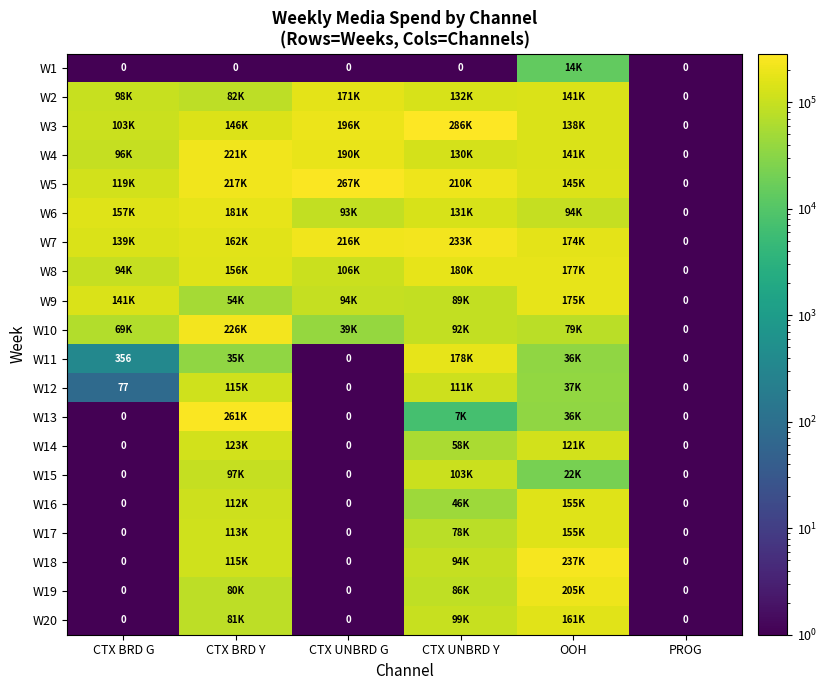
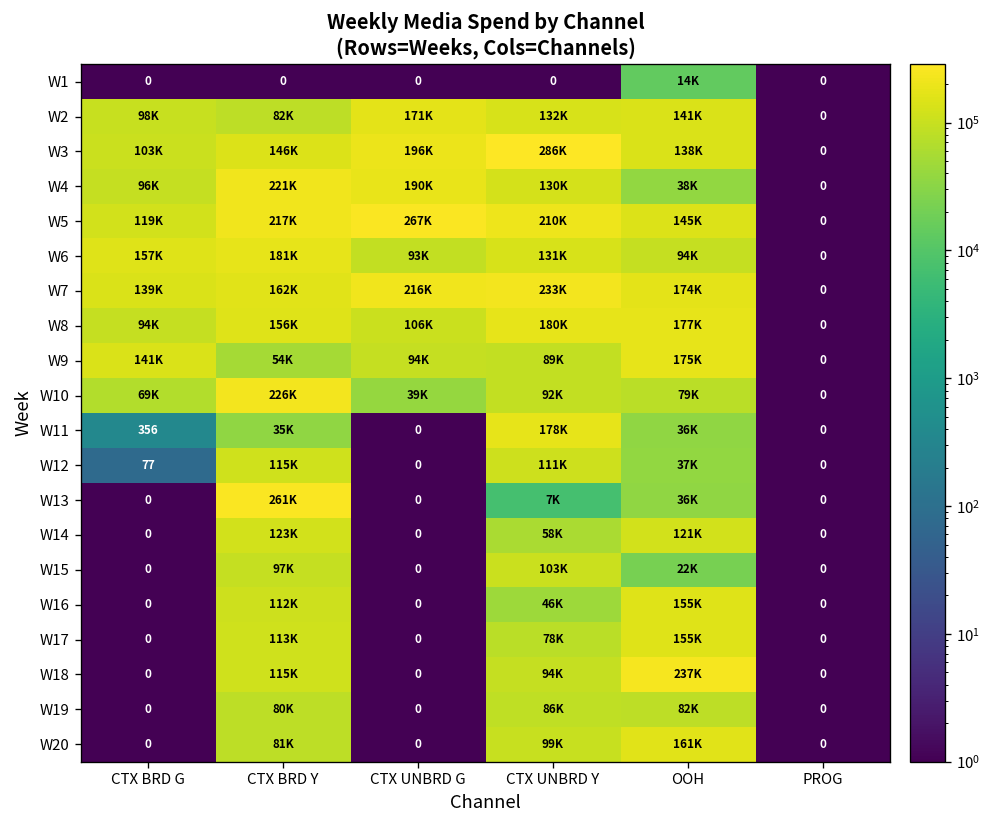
W4, OOH: 141K -> 38K
W19, OOH: 205K -> 82K
